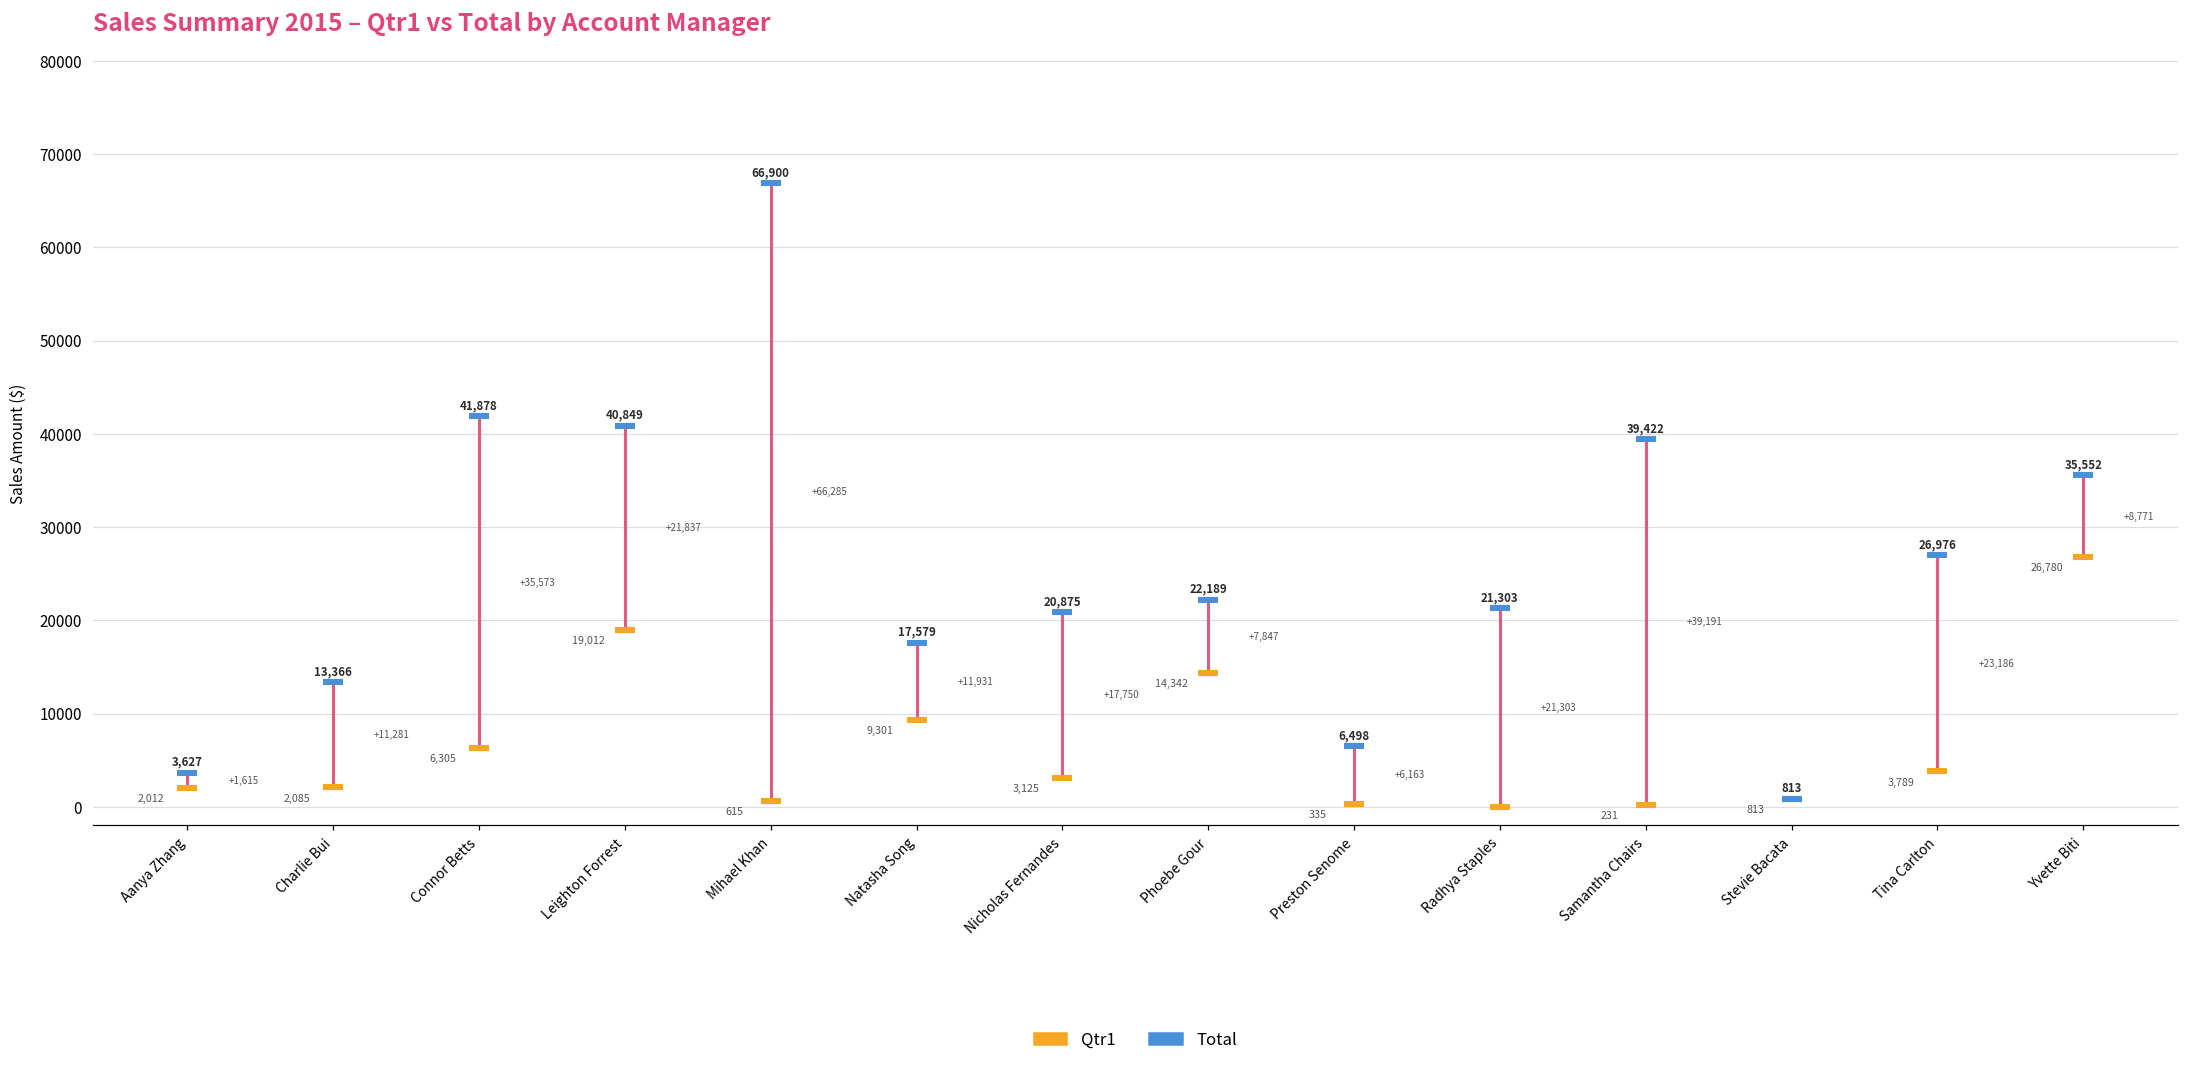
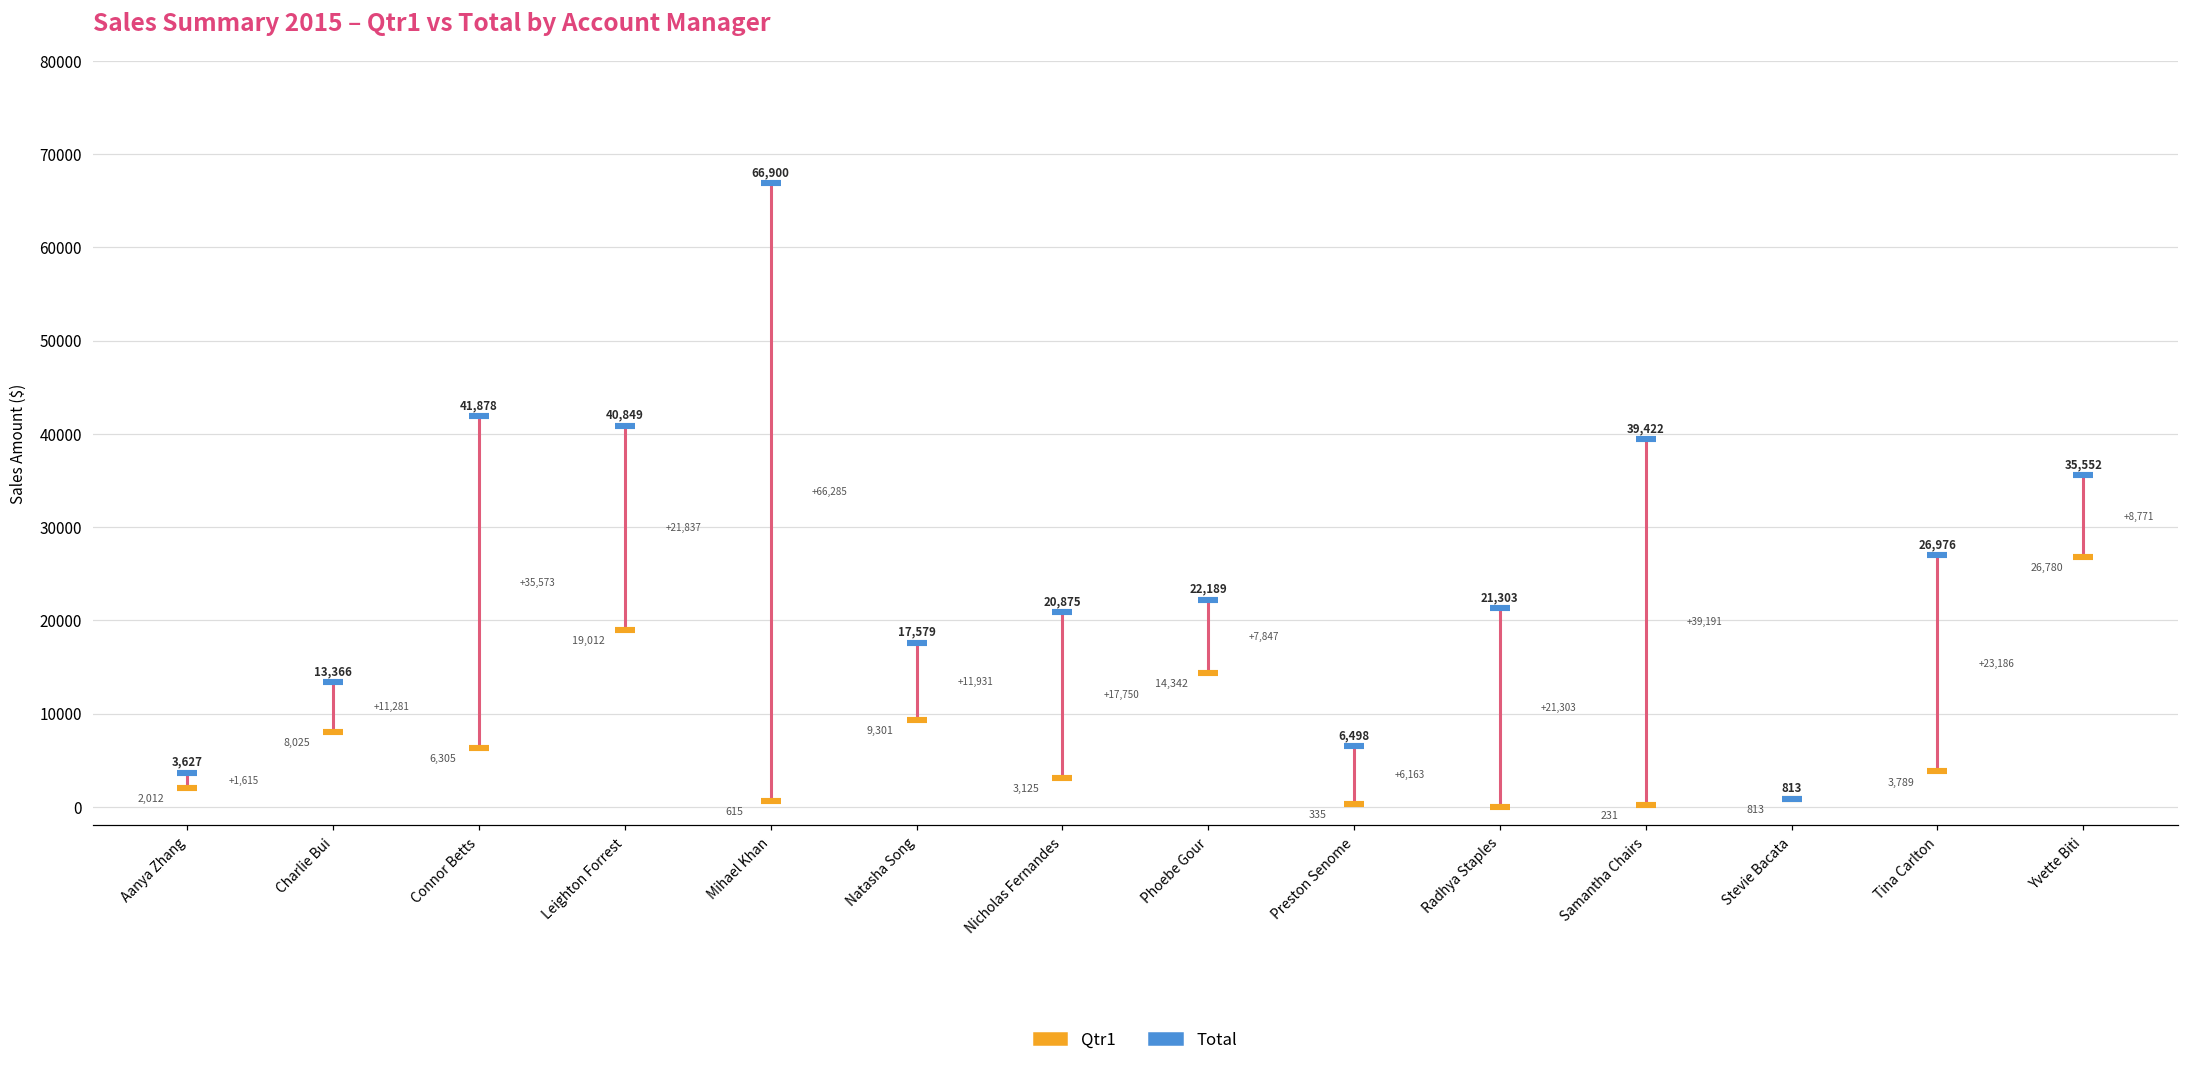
Qtr1, Charlie Bui: 2,085 -> 8,025
